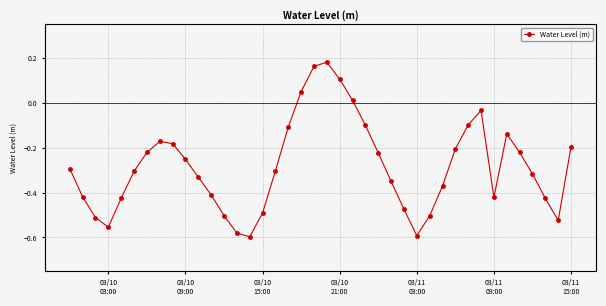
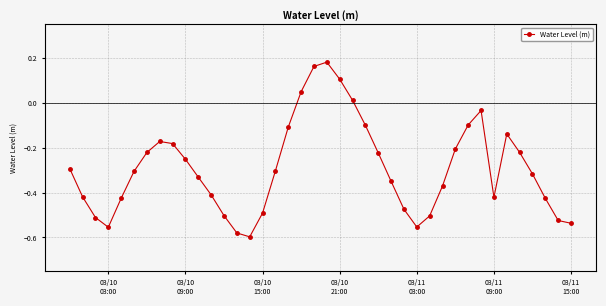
03/11 03:00: -0.59 -> -0.55
03/11 15:00: -0.20 -> -0.54
